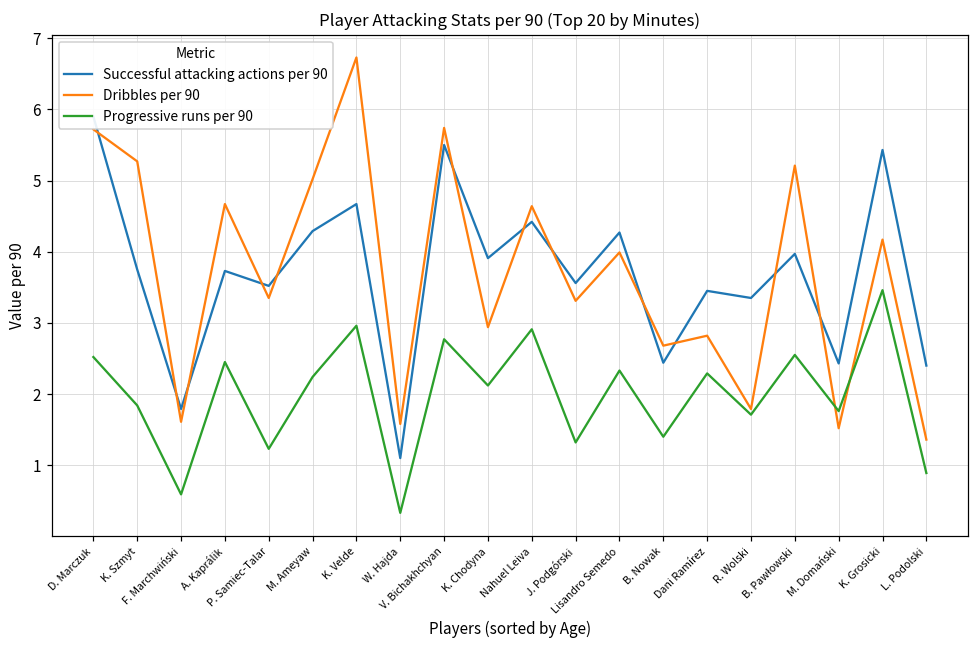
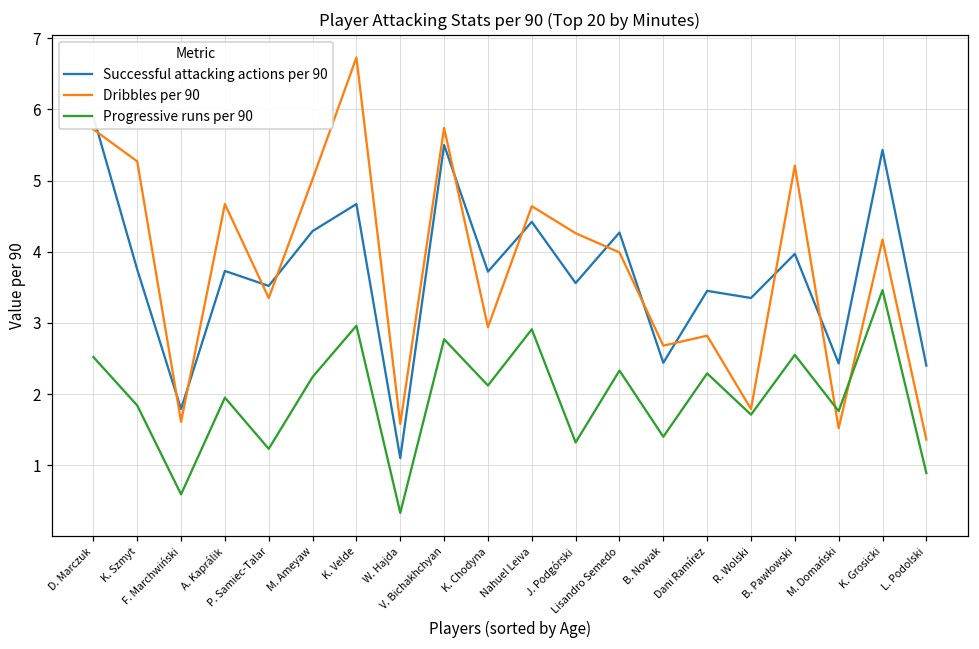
Progressive runs per 90, A. Kaprálik: 2.5 -> 2.0
Successful attacking actions per 90, K. Chodyna: 3.9 -> 3.7
Dribbles per 90, J. Podgórski: 3.3 -> 4.3
